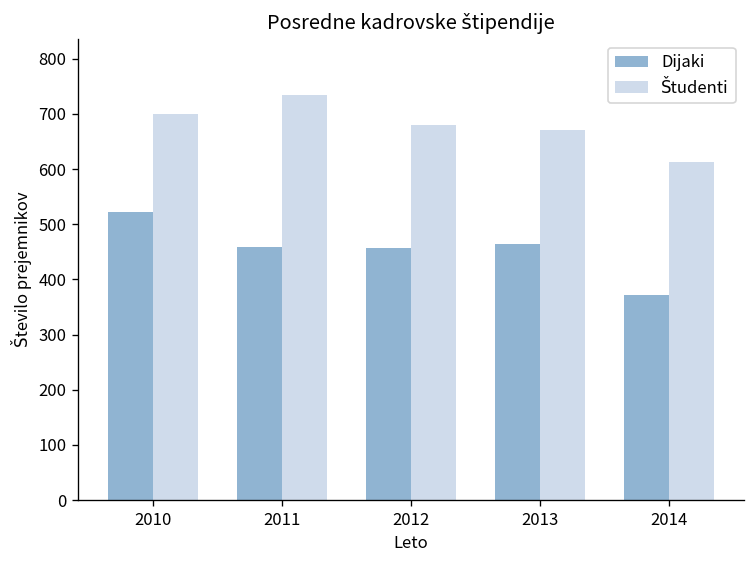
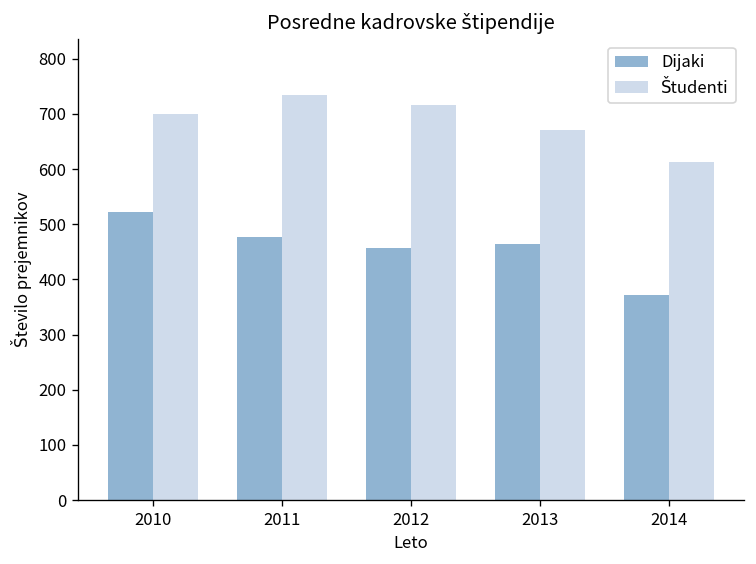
Dijaki, 2011: 460 -> 480
Študenti, 2012: 680 -> 720
